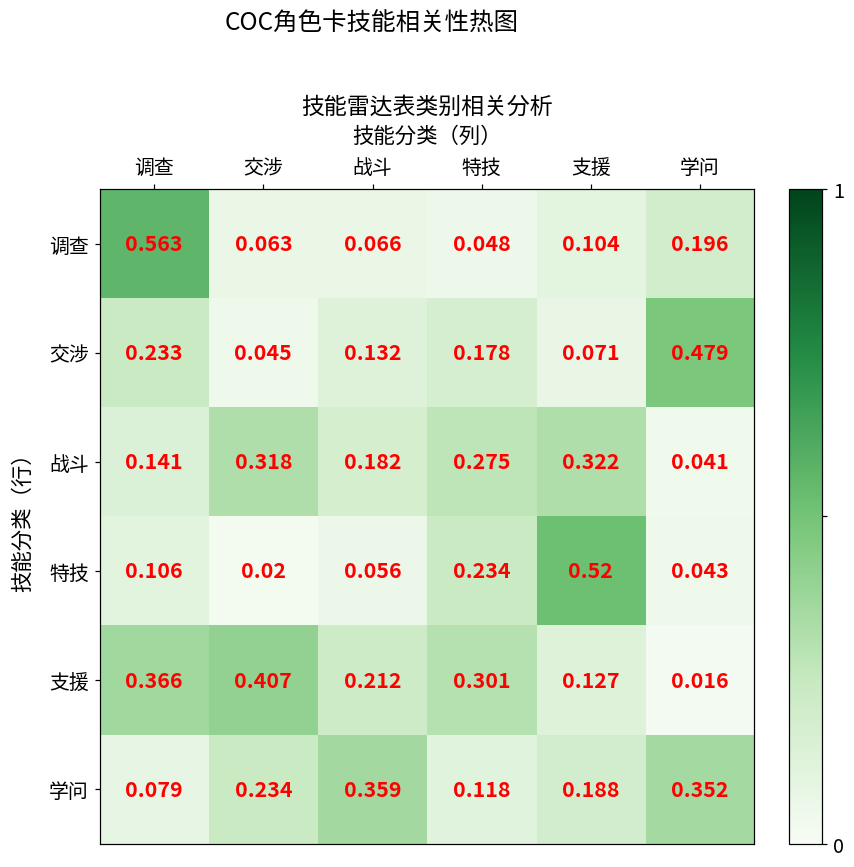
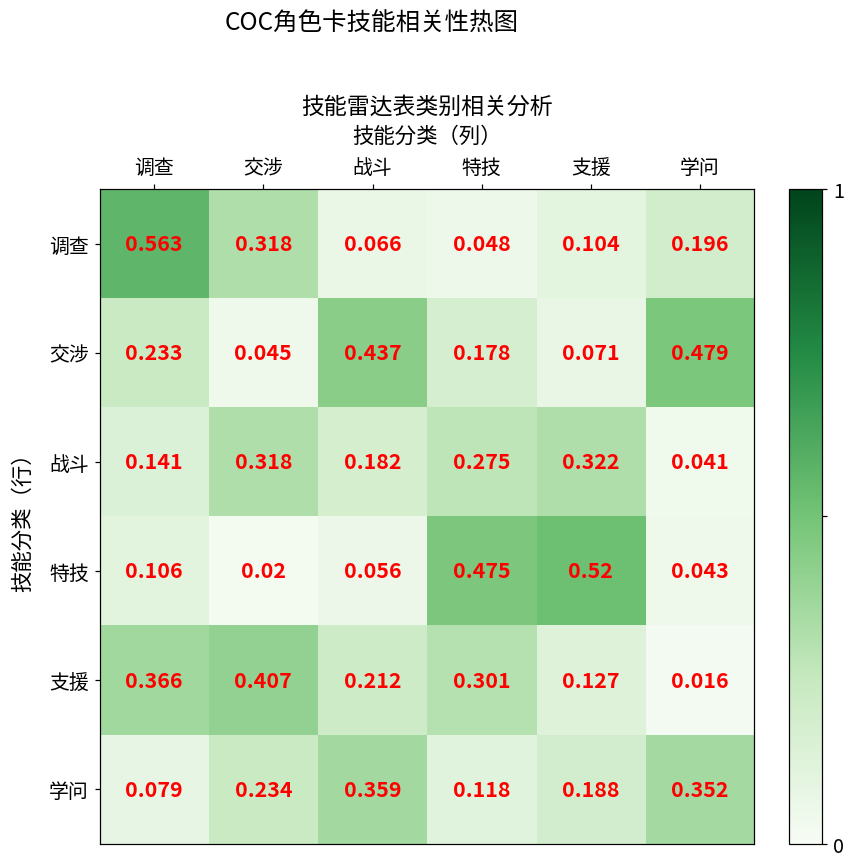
调查, 交涉: 0.063 -> 0.318
交涉, 战斗: 0.132 -> 0.437
特技, 特技: 0.234 -> 0.475
